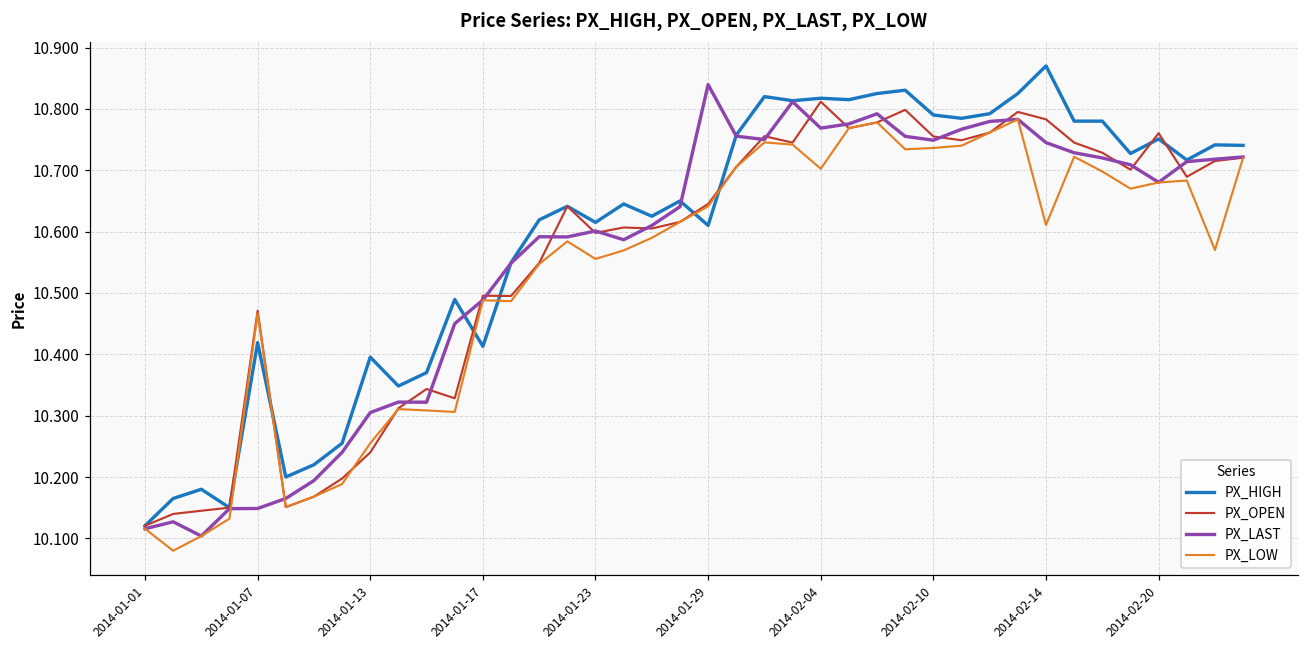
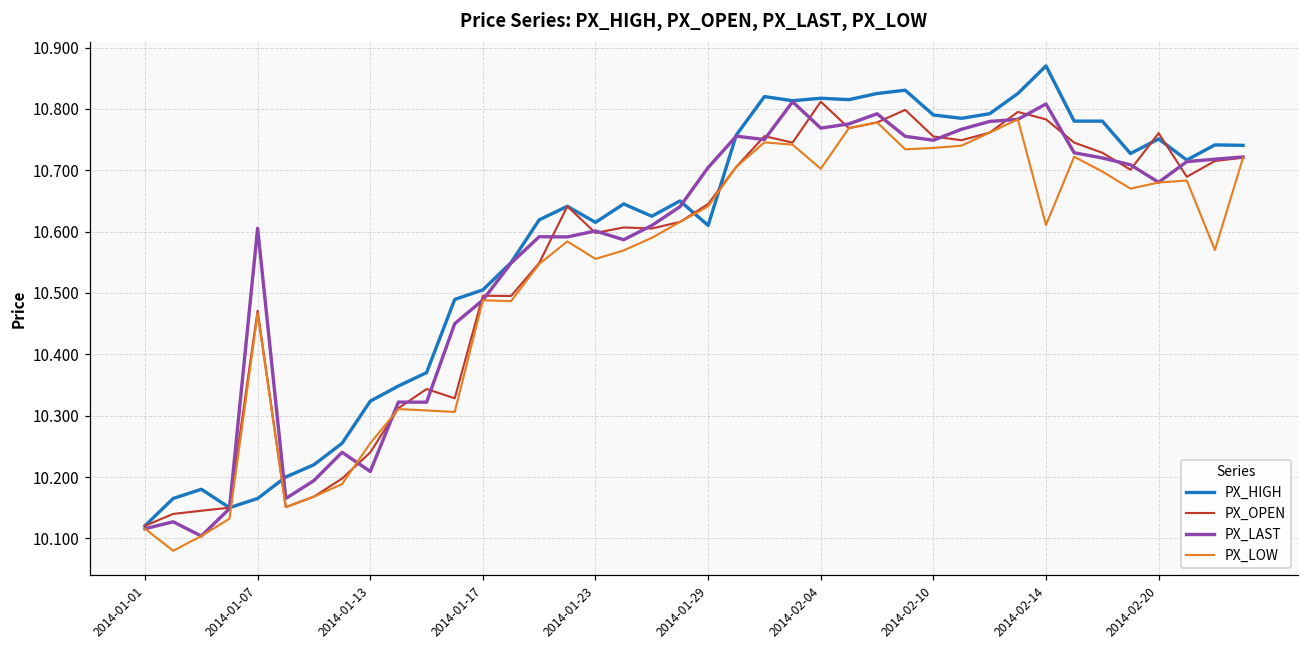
PX_HIGH, 2014-01-07: 10.42 -> 10.17
PX_LAST, 2014-01-07: 10.15 -> 10.61
PX_HIGH, 2014-01-13: 10.40 -> 10.32
PX_LAST, 2014-01-13: 10.31 -> 10.21
PX_HIGH, 2014-01-17: 10.41 -> 10.51
PX_LAST, 2014-01-29: 10.84 -> 10.70
PX_LAST, 2014-02-14: 10.75 -> 10.81
